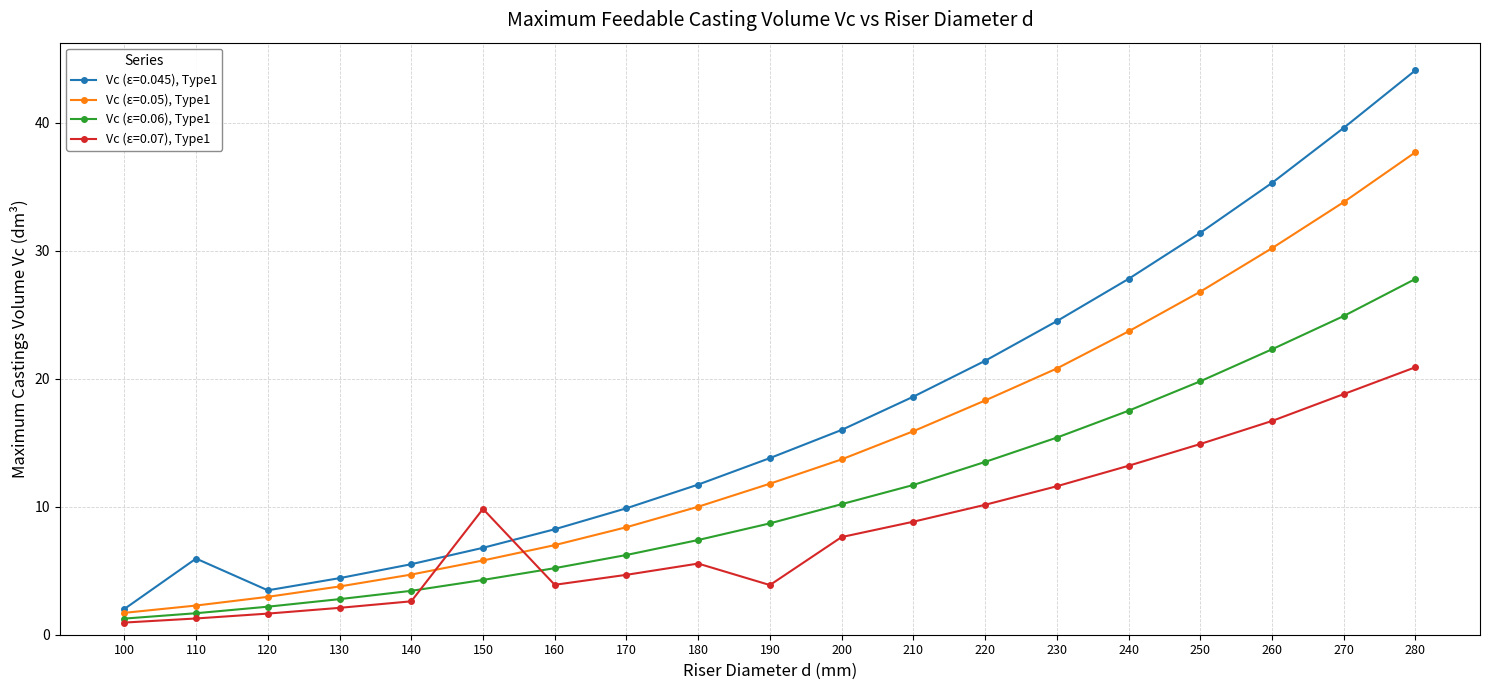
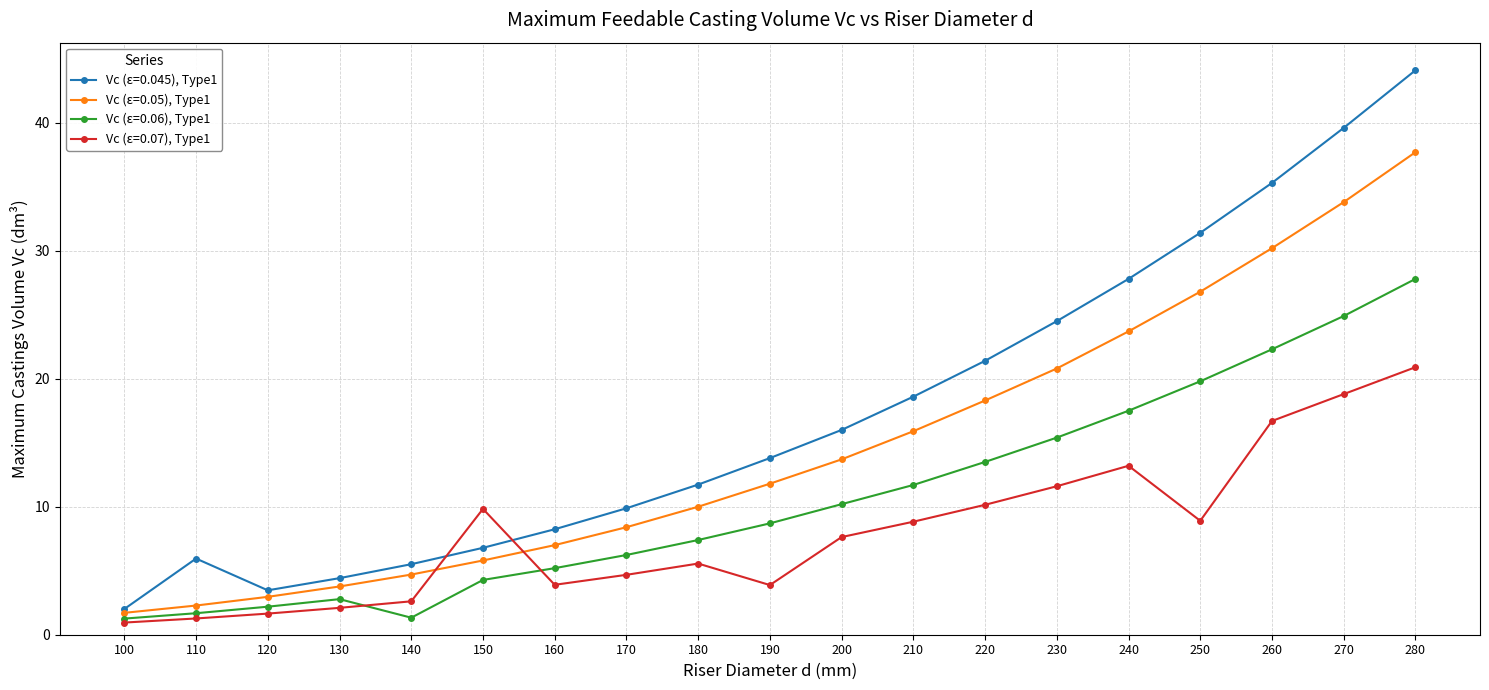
Vc (ε=0.06), Type1, 140: 3.4 -> 1.3
Vc (ε=0.07), Type1, 250: 14.9 -> 8.9
